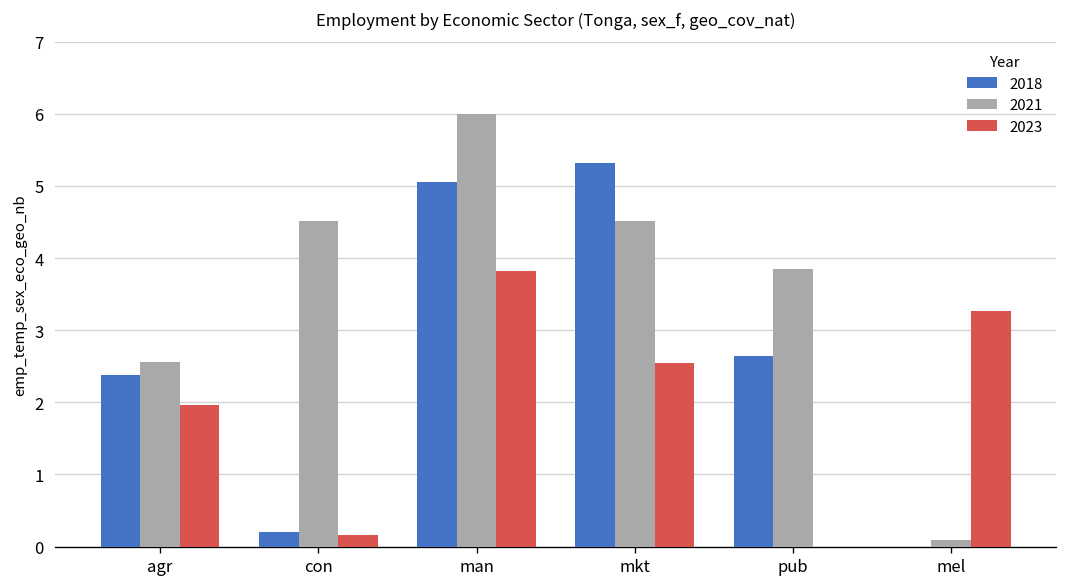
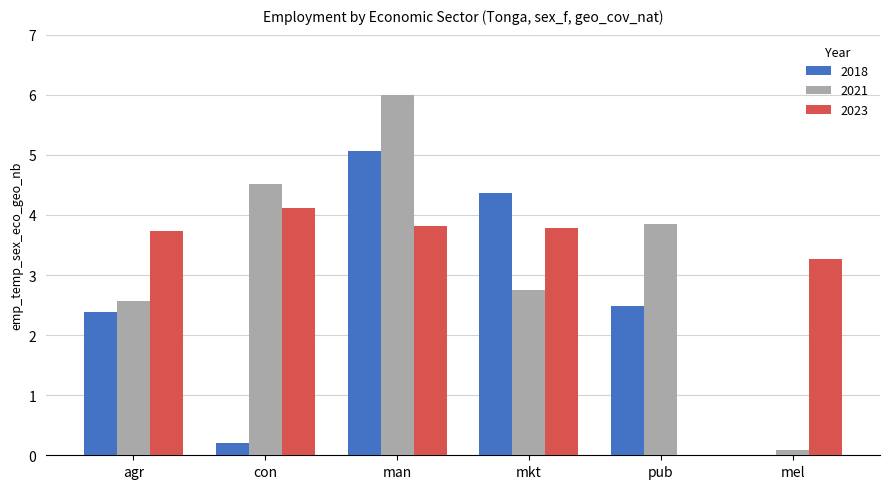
2023, agr: 2.0 -> 3.7
2023, con: 0.2 -> 4.1
2018, mkt: 5.3 -> 4.4
2021, mkt: 4.5 -> 2.7
2023, mkt: 2.5 -> 3.8
2018, pub: 2.6 -> 2.5
